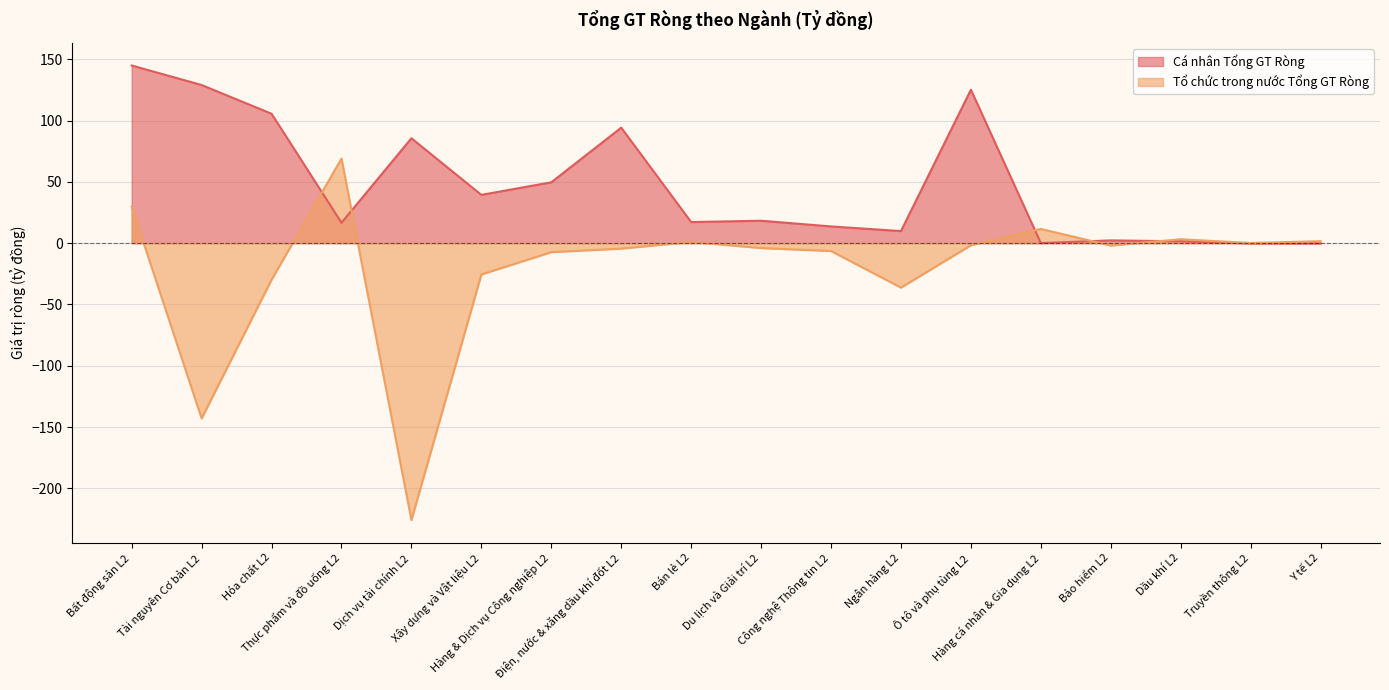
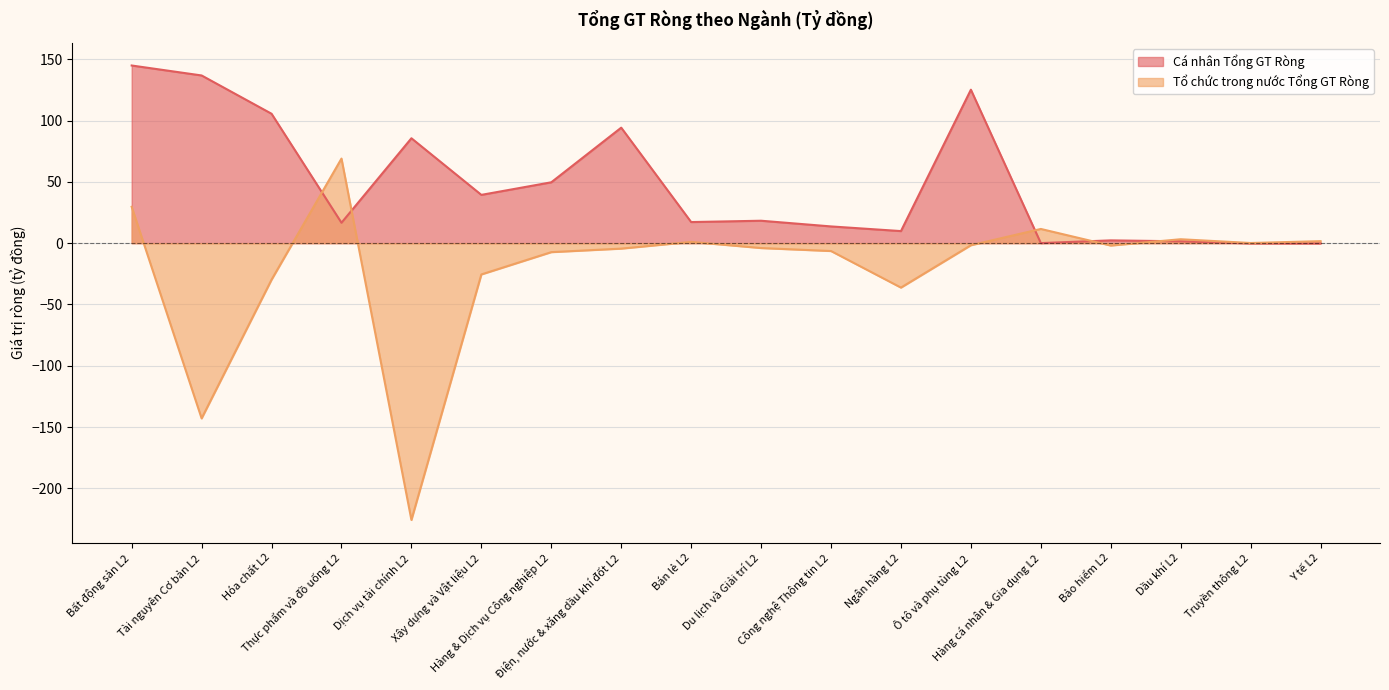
Cá nhân Tổng GT Ròng, Tài nguyên Cơ bản L2: 129 -> 137
